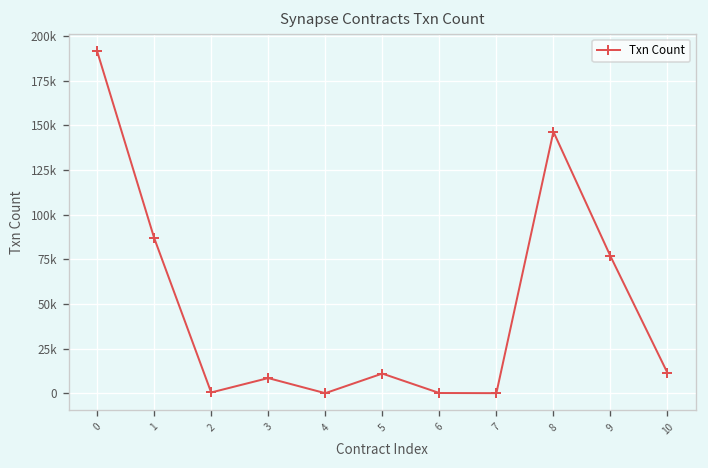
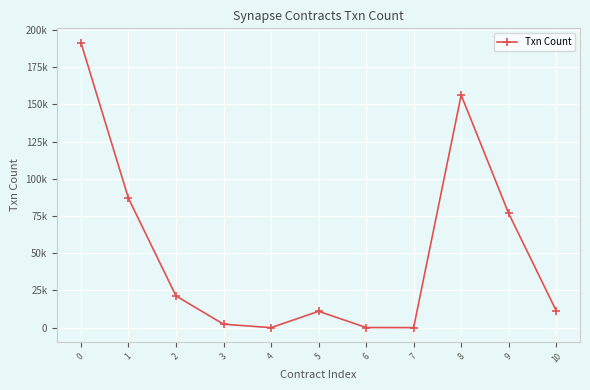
2: 0 -> 21000
3: 8000 -> 2000
8: 146000 -> 156000
